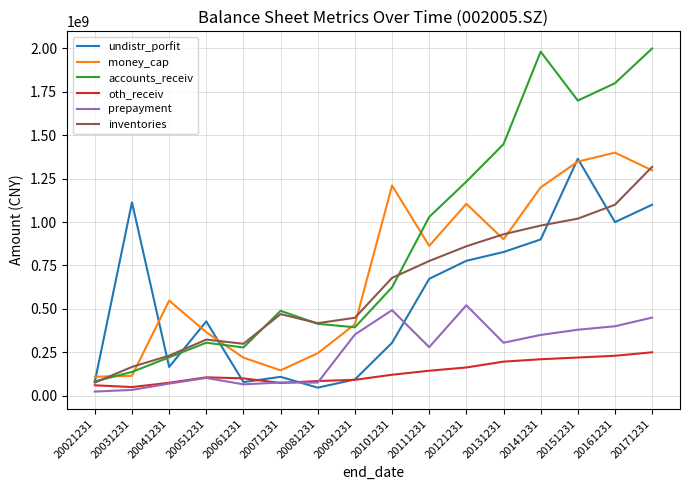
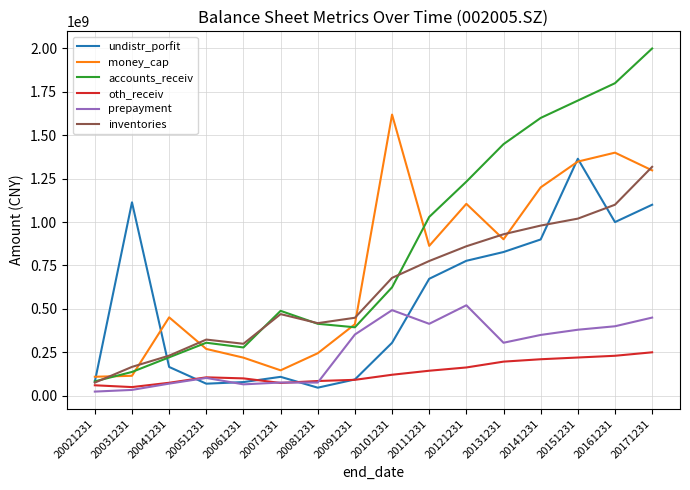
money_cap, 20041231: 550000000 -> 450000000
undistr_porfit, 20051231: 430000000 -> 70000000
money_cap, 20051231: 370000000 -> 270000000
money_cap, 20101231: 1210000000 -> 1620000000
prepayment, 20111231: 280000000 -> 410000000
accounts_receiv, 20141231: 1980000000 -> 1600000000
